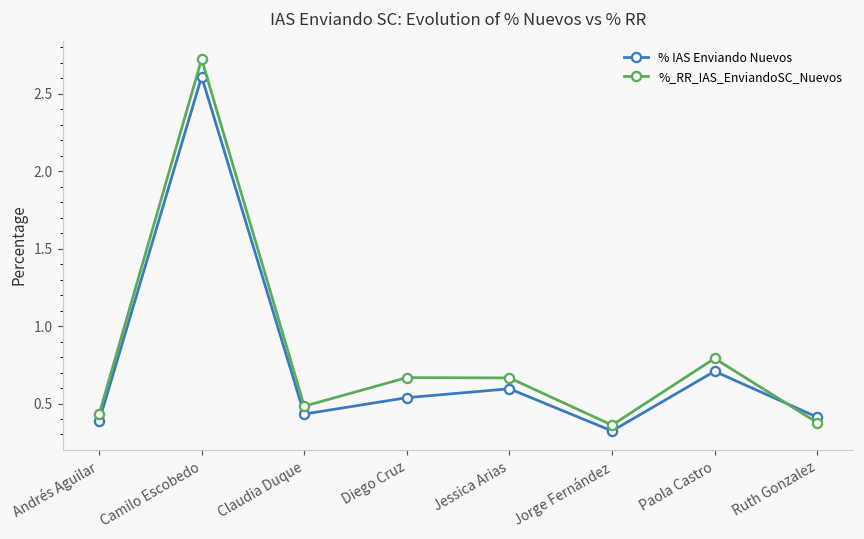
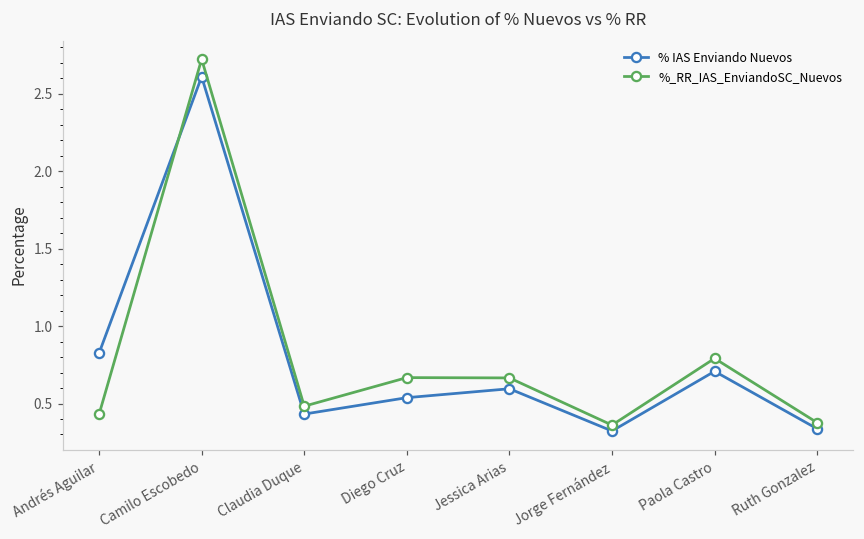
% IAS Enviando Nuevos, Andrés Aguilar: 0.38 -> 0.82
% IAS Enviando Nuevos, Ruth Gonzalez: 0.41 -> 0.34
